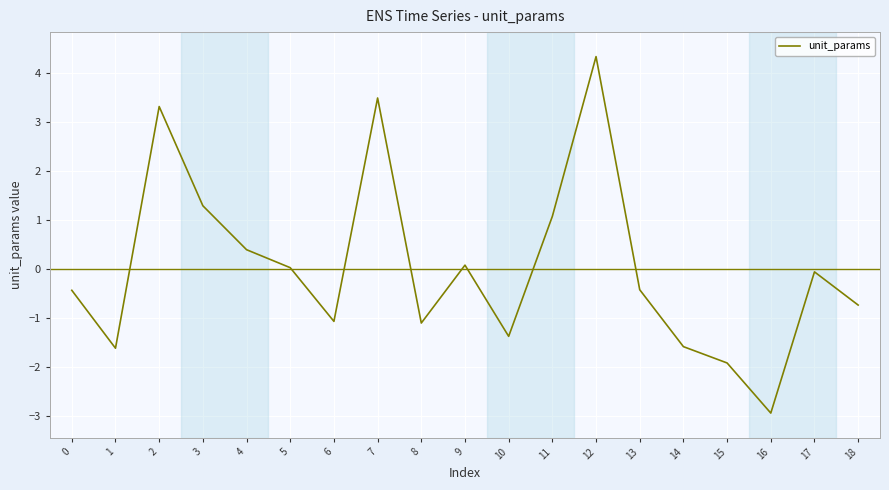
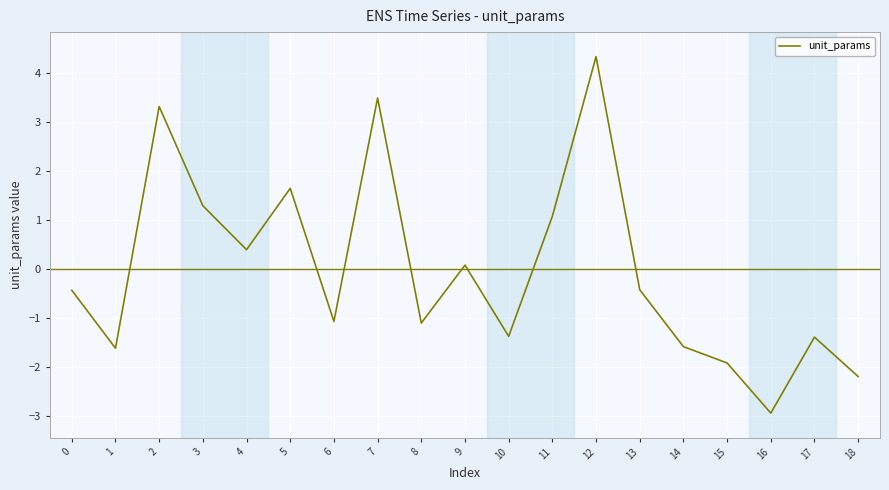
5: 0.0 -> 1.6
17: -0.1 -> -1.4
18: -0.7 -> -2.2
